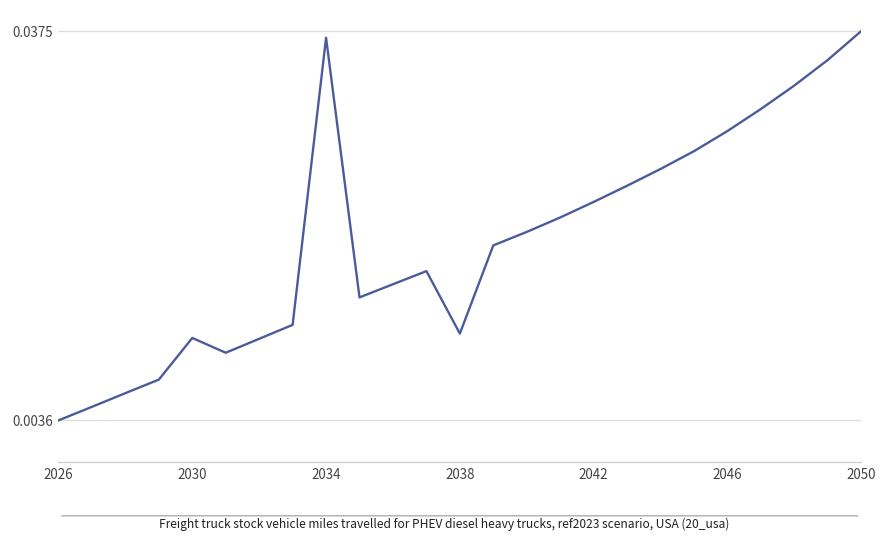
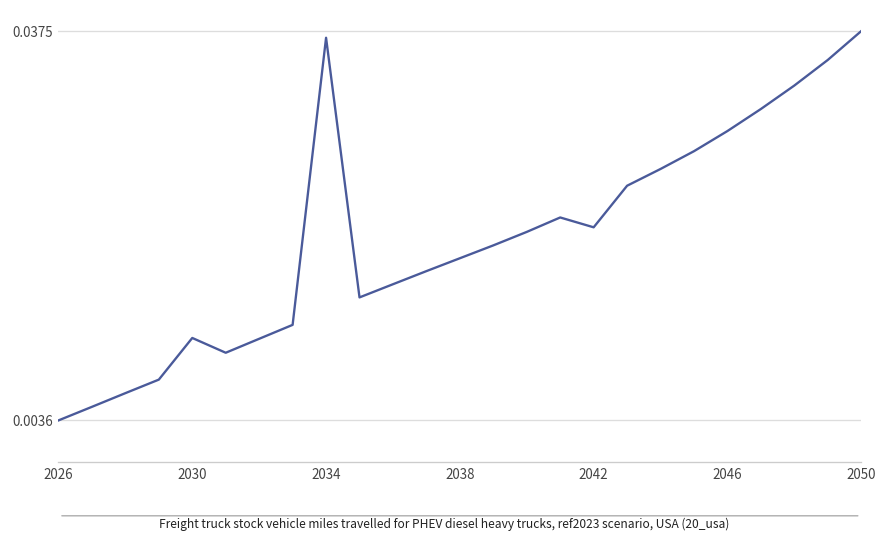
2038: 0.011 -> 0.018
2042: 0.023 -> 0.020
